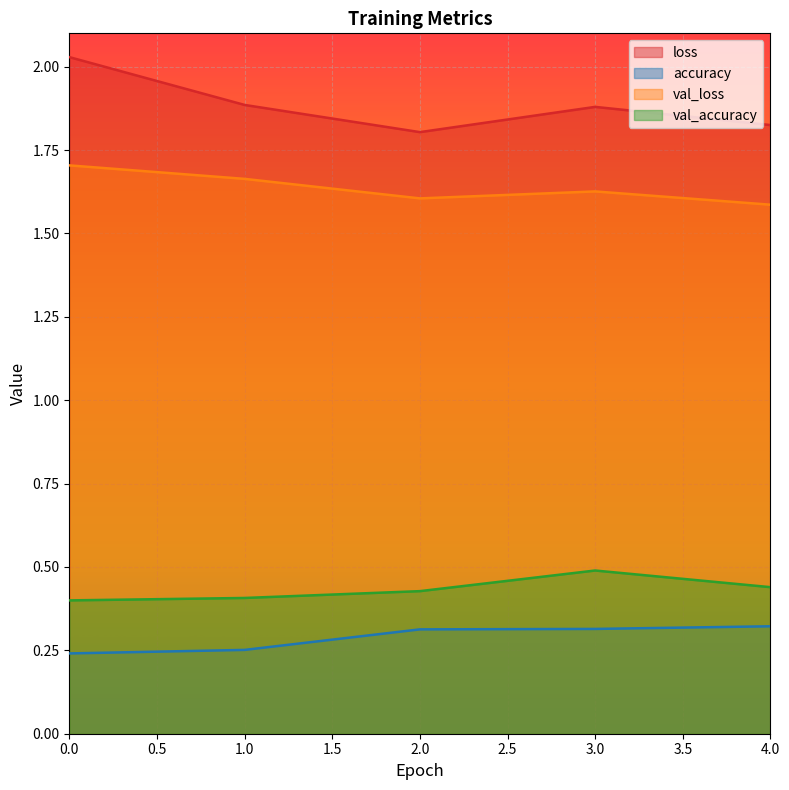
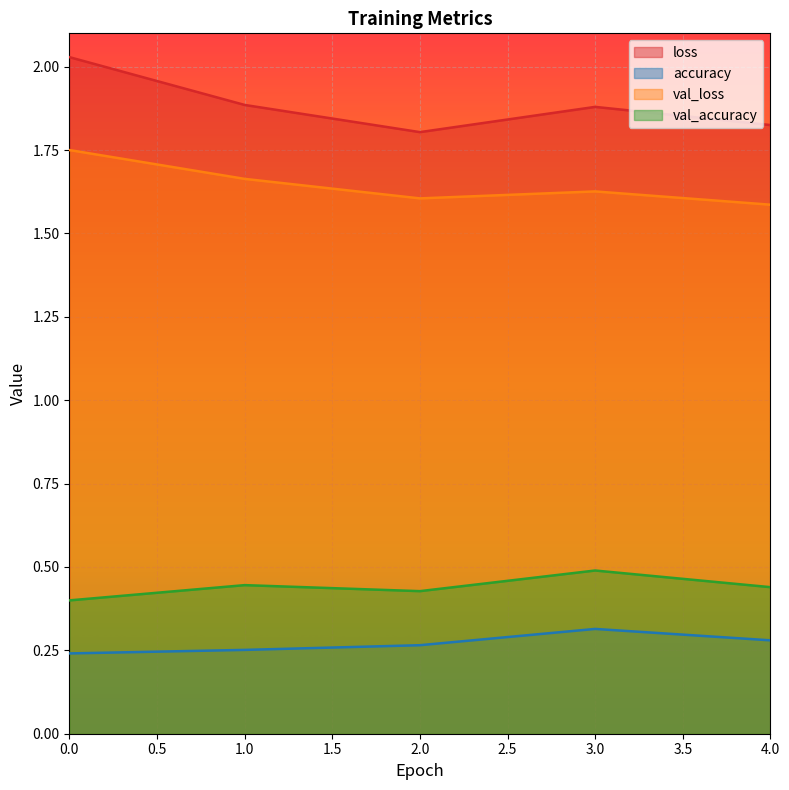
val_loss, 0.0: 1.70 -> 1.75
val_accuracy, 1.0: 0.41 -> 0.45
accuracy, 2.0: 0.31 -> 0.27
accuracy, 4.0: 0.32 -> 0.28
